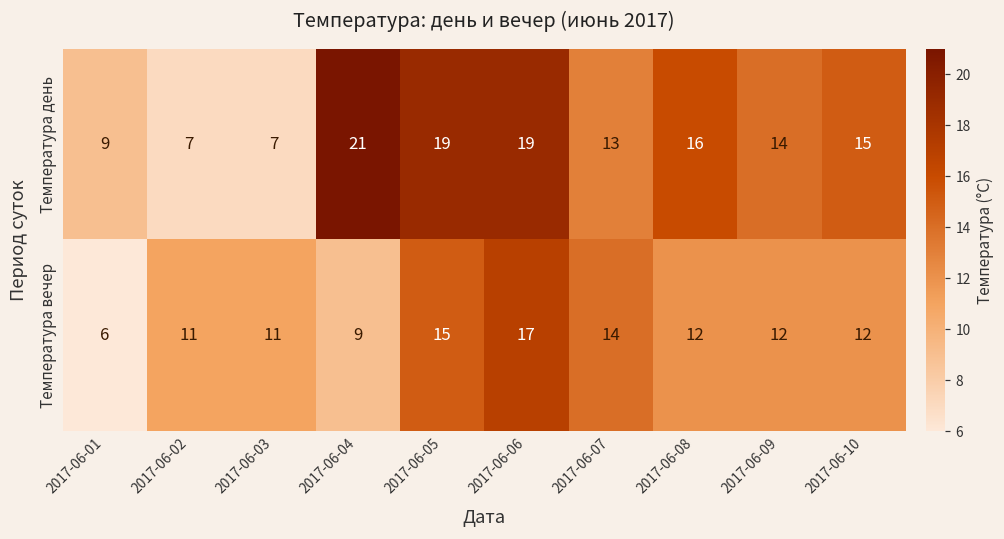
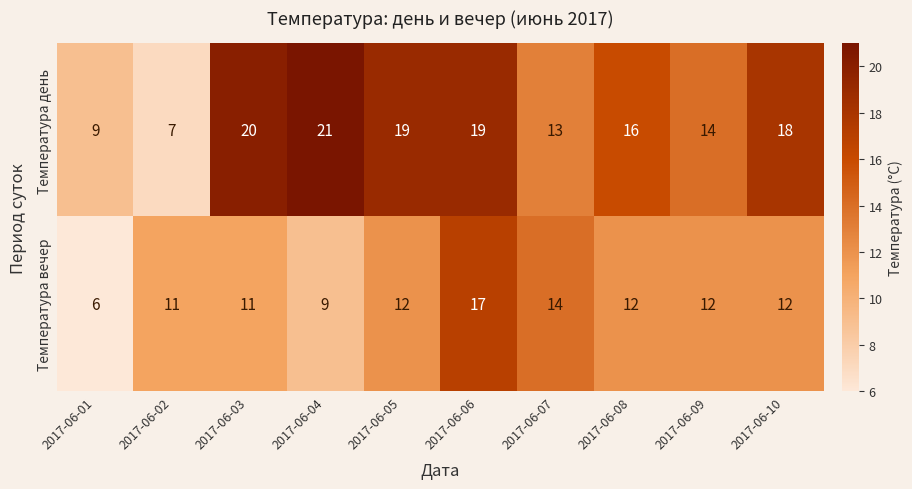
Температура день, 2017-06-03: 7 -> 20
Температура день, 2017-06-10: 15 -> 18
Температура вечер, 2017-06-05: 15 -> 12
